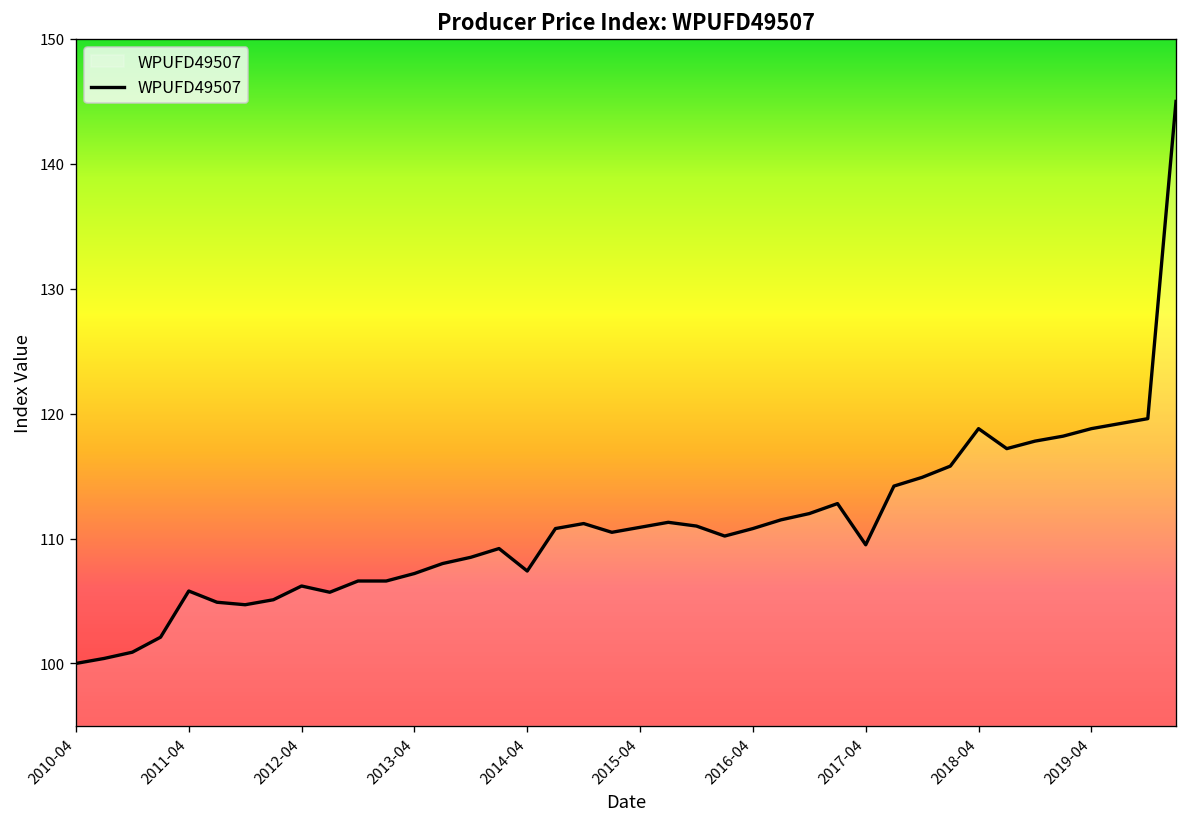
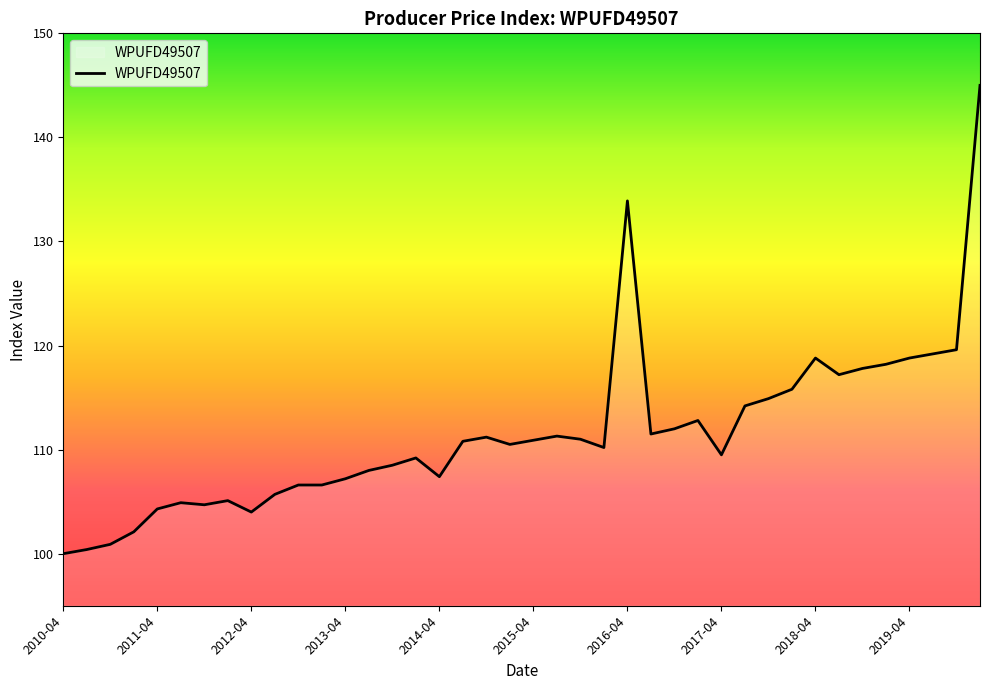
2011-04: 105.8 -> 104.3
2012-04: 106.2 -> 104.0
2016-04: 110.8 -> 133.9
